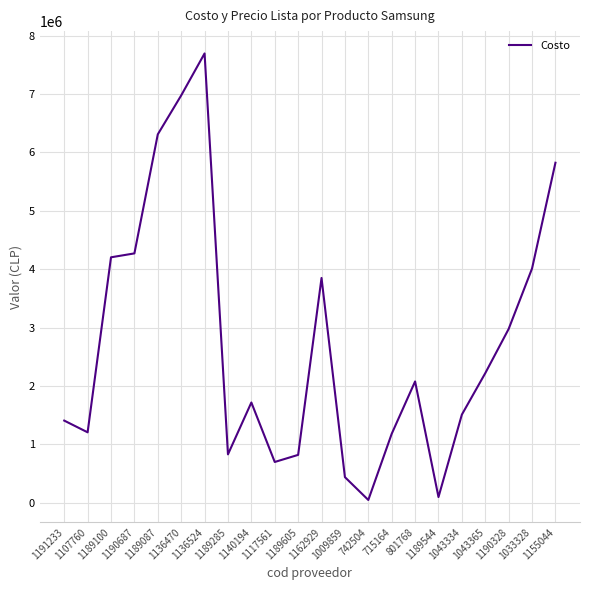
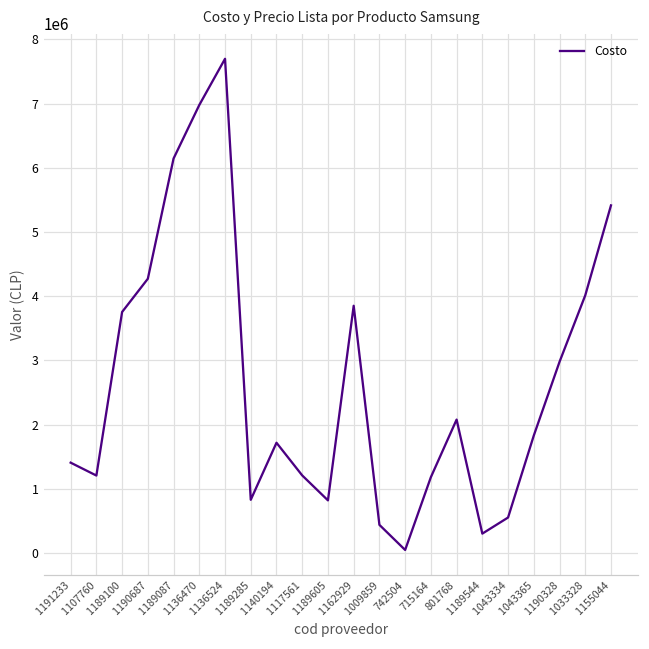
1189100: 4200000 -> 3800000
1189087: 6300000 -> 6100000
1117561: 700000 -> 1200000
1189544: 100000 -> 300000
1043334: 1500000 -> 600000
1043365: 2200000 -> 1800000
1155044: 5800000 -> 5400000
